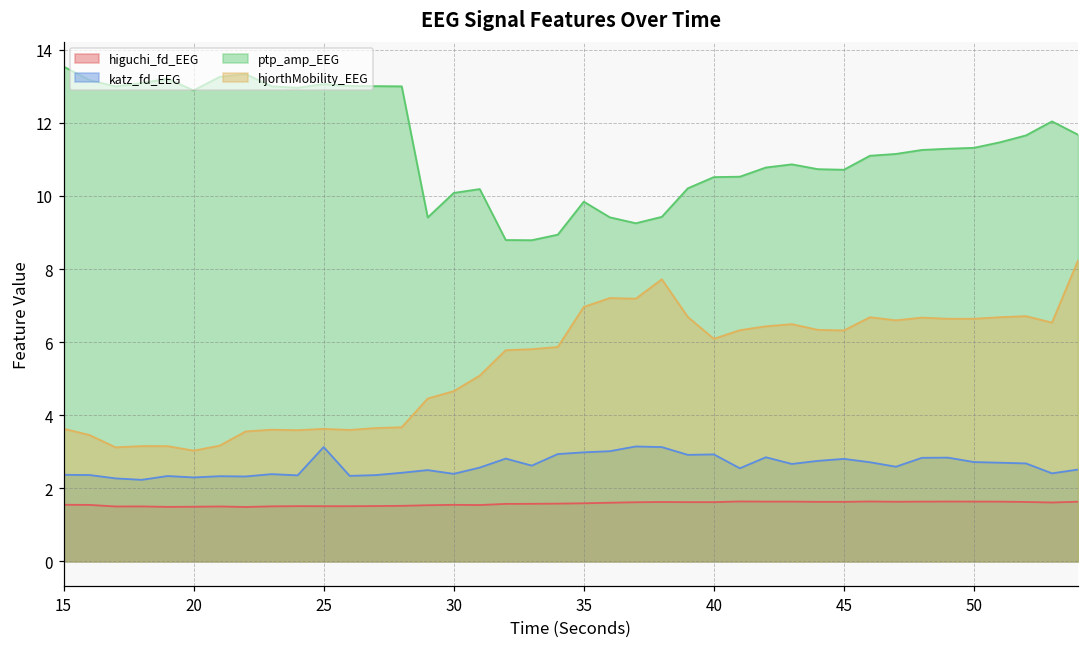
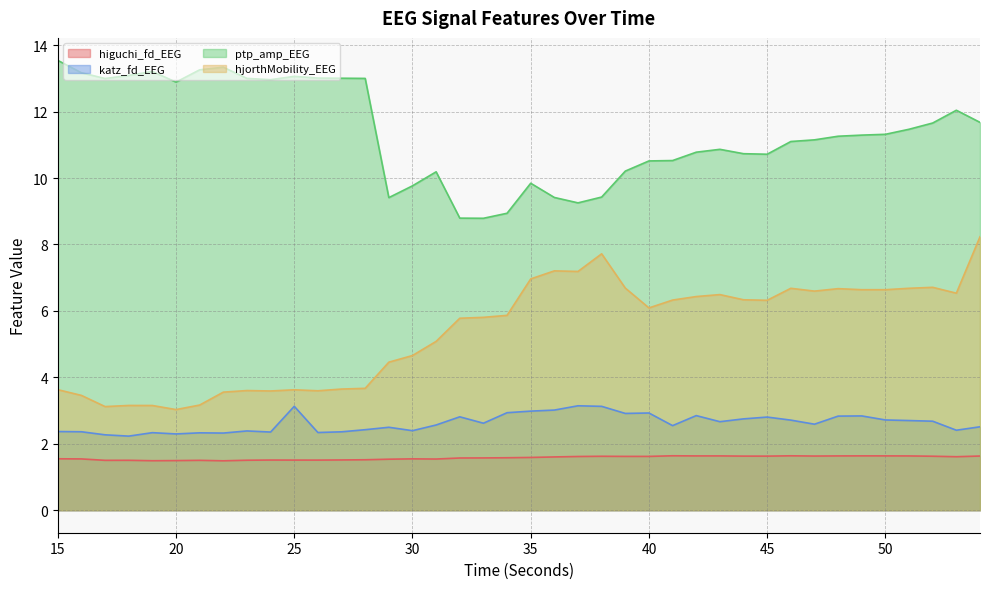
ptp_amp_EEG, 30: 10.1 -> 9.8
